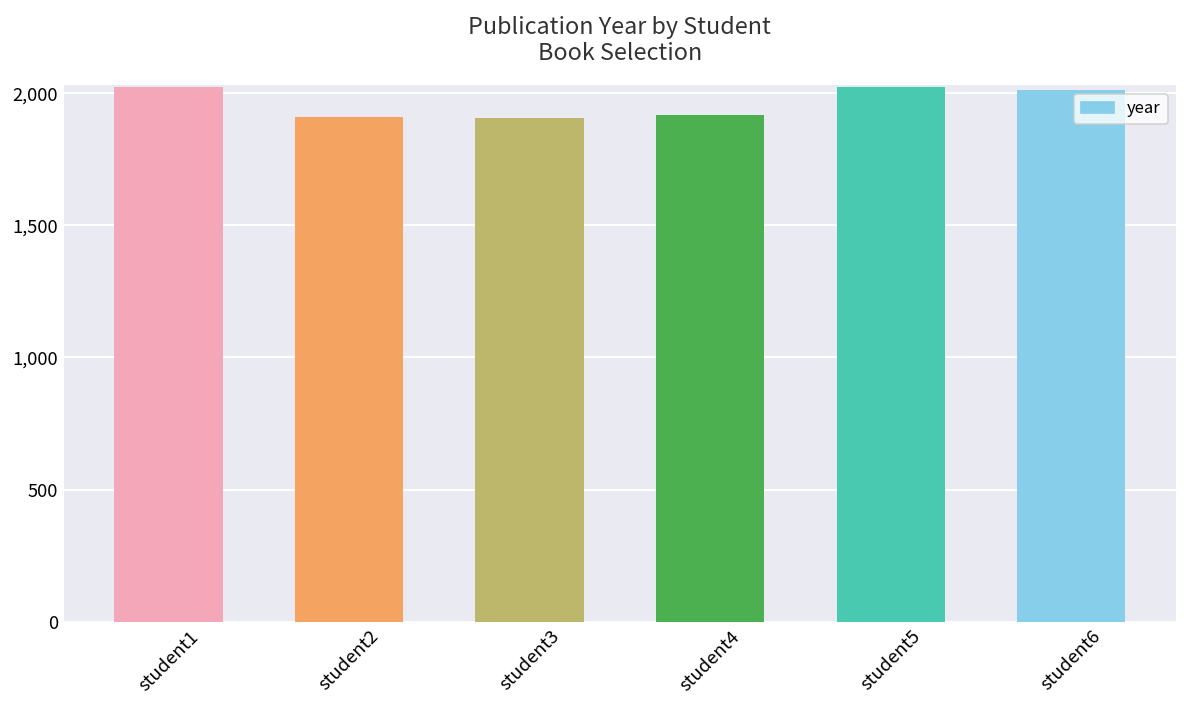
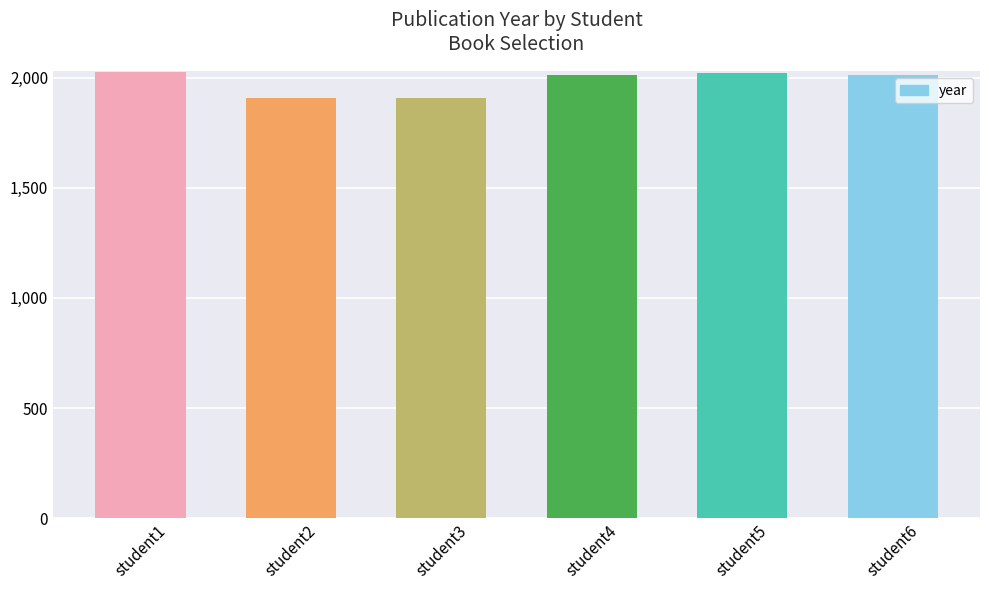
student4: 1,920 -> 2,010
